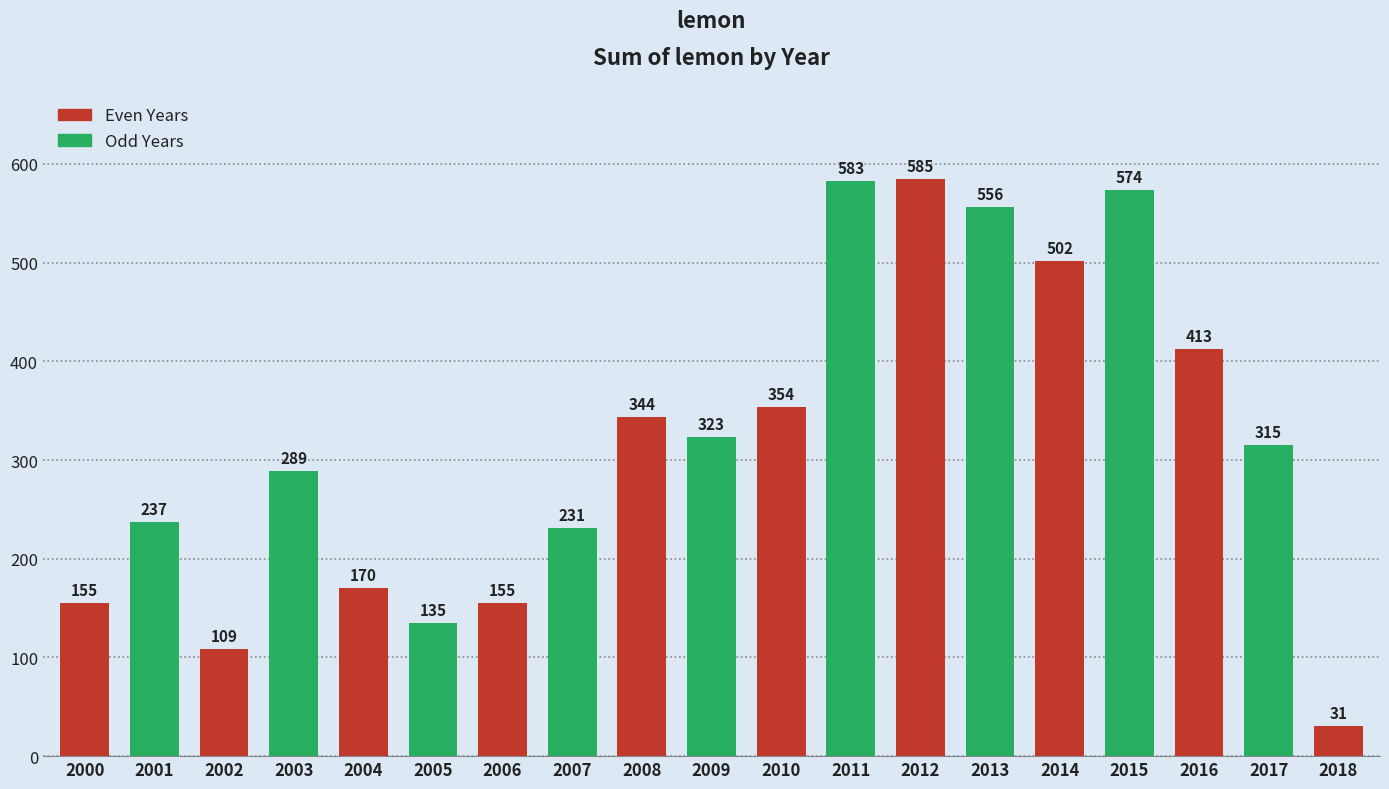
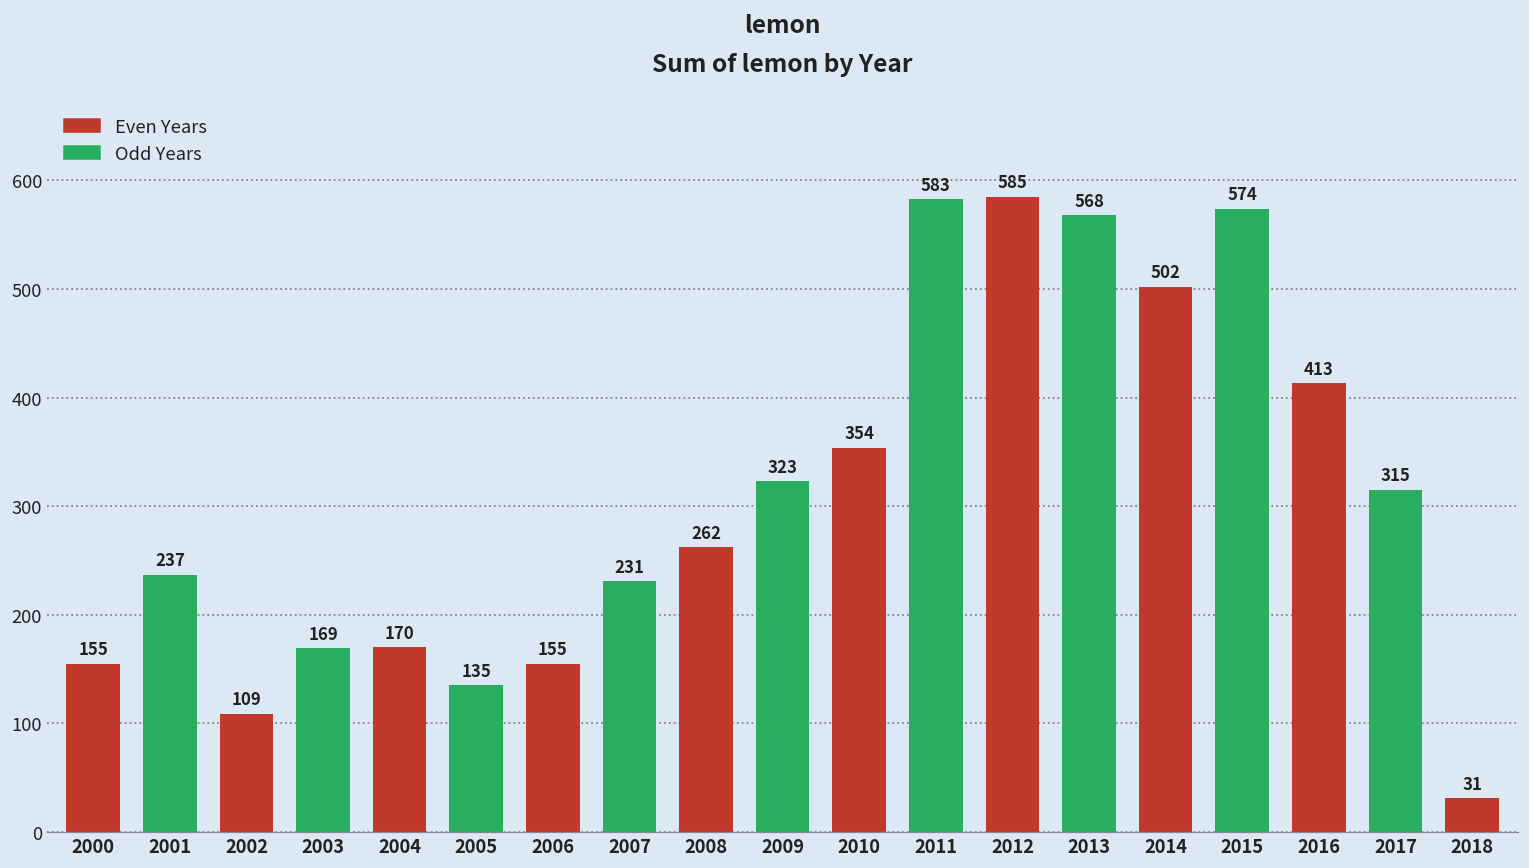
2003: 289 -> 169
2008: 344 -> 262
2013: 556 -> 568
